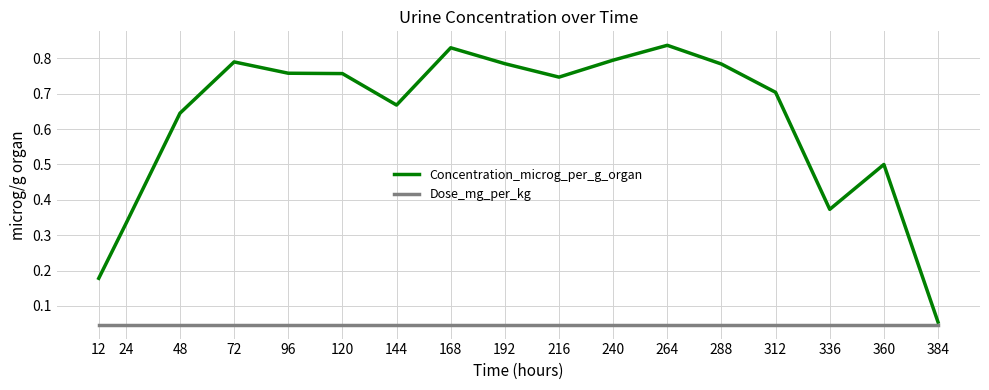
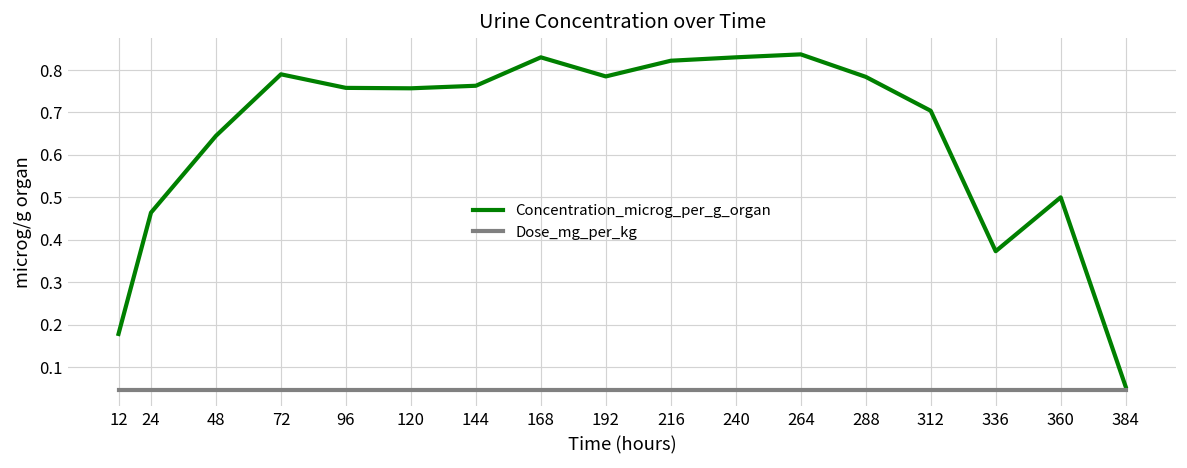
Concentration_microg_per_g_organ, 24: 0.33 -> 0.46
Concentration_microg_per_g_organ, 144: 0.67 -> 0.76
Concentration_microg_per_g_organ, 216: 0.75 -> 0.82
Concentration_microg_per_g_organ, 240: 0.80 -> 0.83
